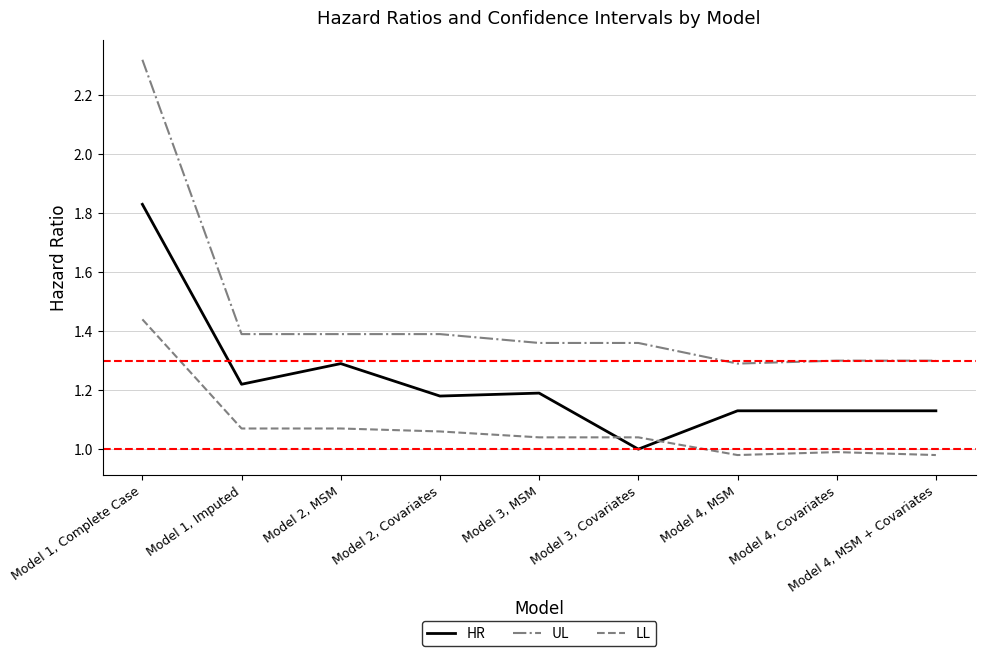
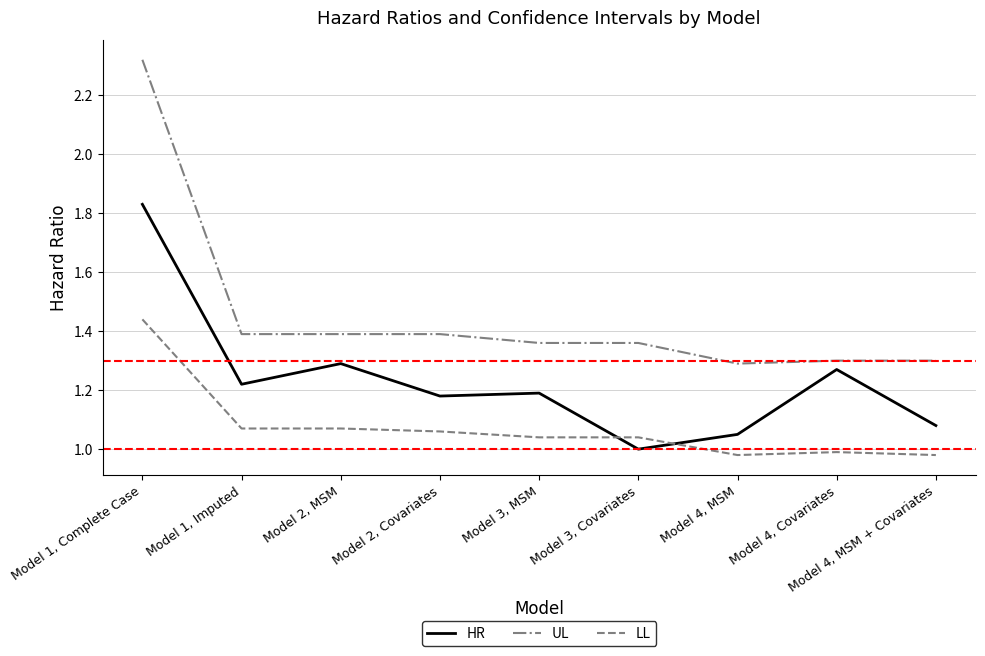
HR, Model 4, MSM: 1.13 -> 1.05
HR, Model 4, Covariates: 1.13 -> 1.27
HR, Model 4, MSM + Covariates: 1.13 -> 1.08
